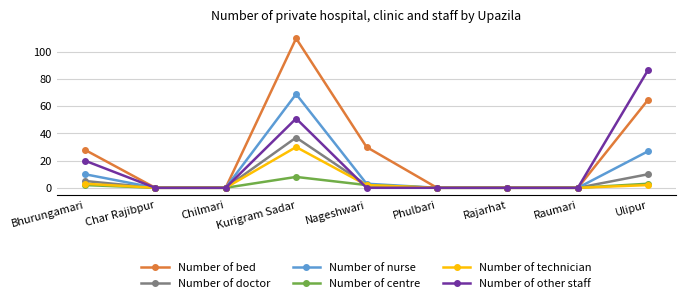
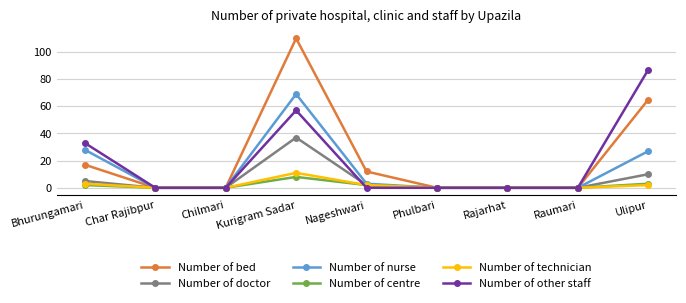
Number of bed, Bhurungamari: 28 -> 17
Number of nurse, Bhurungamari: 10 -> 28
Number of other staff, Bhurungamari: 20 -> 33
Number of technician, Kurigram Sadar: 30 -> 11
Number of other staff, Kurigram Sadar: 51 -> 57
Number of bed, Nageshwari: 30 -> 12
